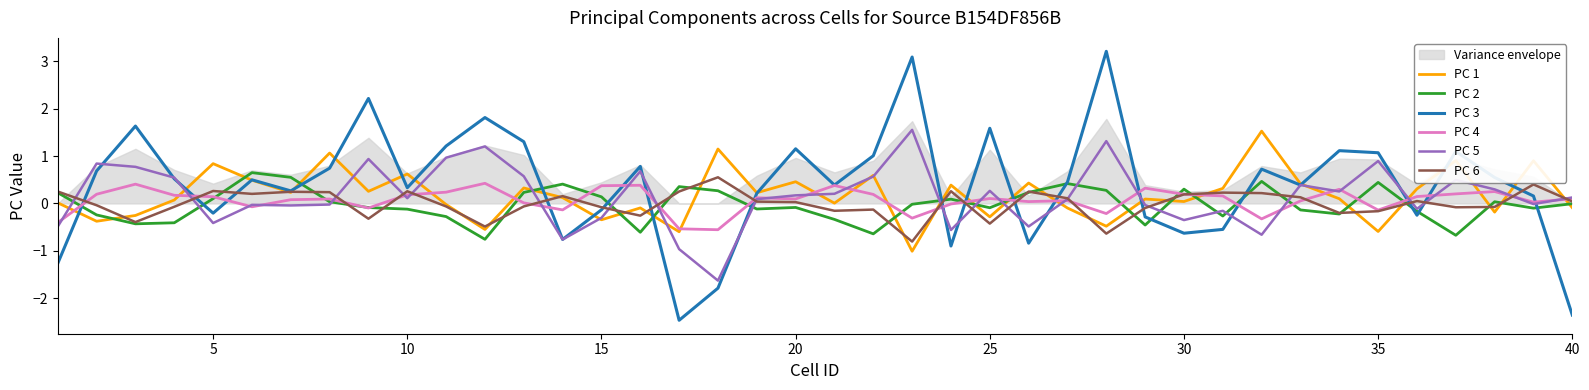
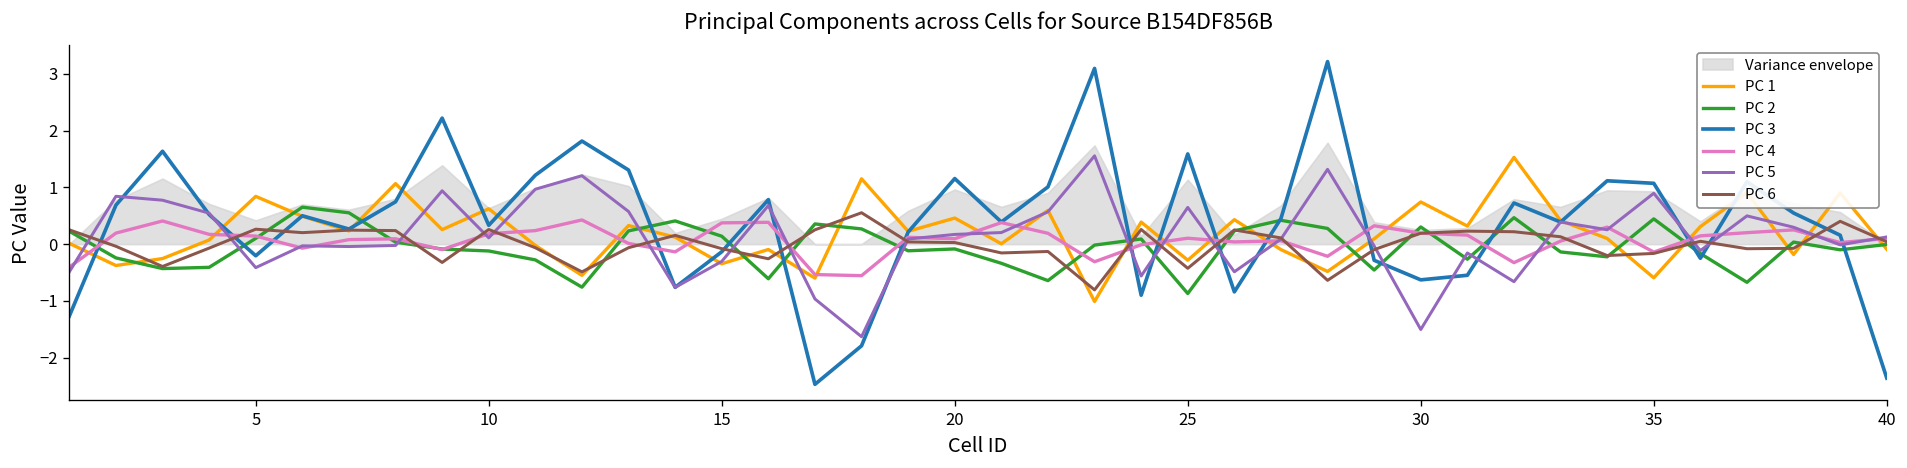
PC 2, 25: -0.1 -> -0.9
PC 5, 25: 0.3 -> 0.6
PC 1, 30: 0.0 -> 0.7
PC 5, 30: -0.4 -> -1.5
